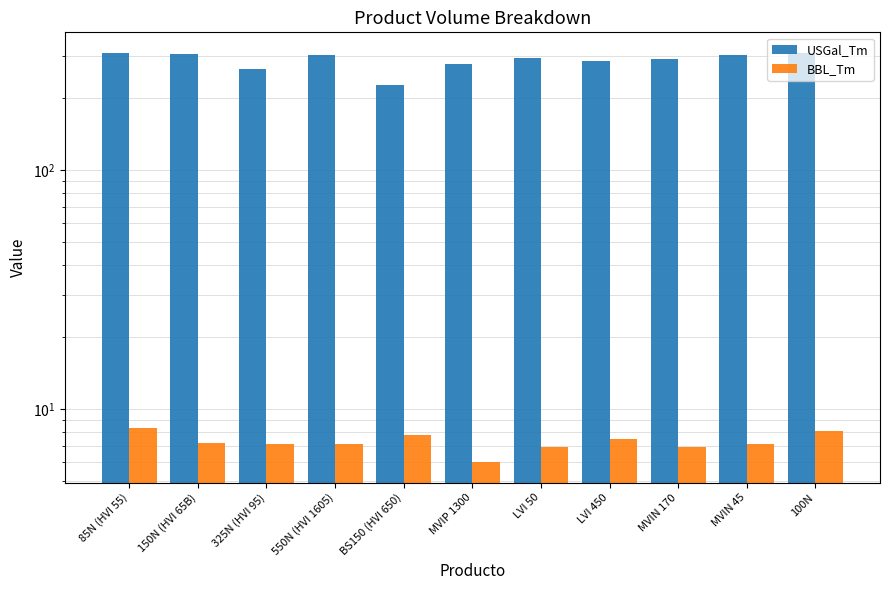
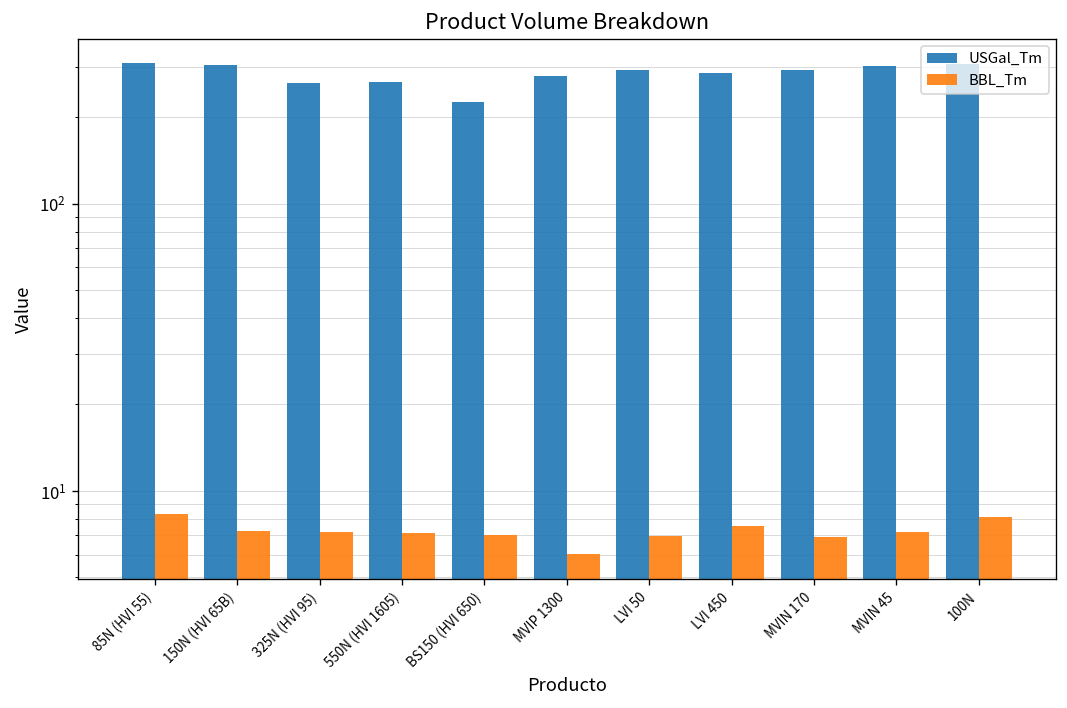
USGal_Tm, 550N (HVI 1605): 300 -> 270
BBL_Tm, BS150 (HVI 650): 7.8 -> 7.0
